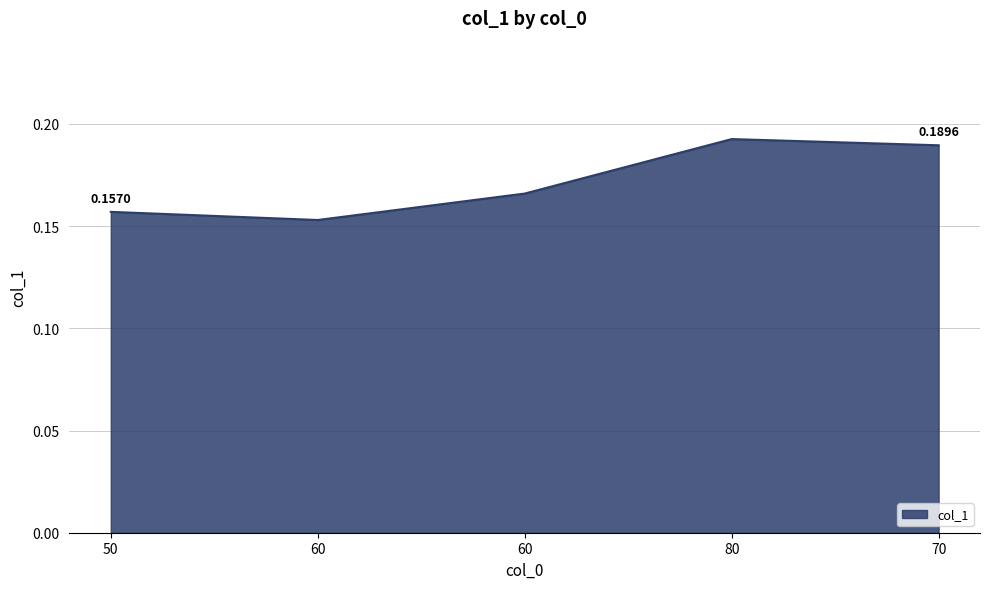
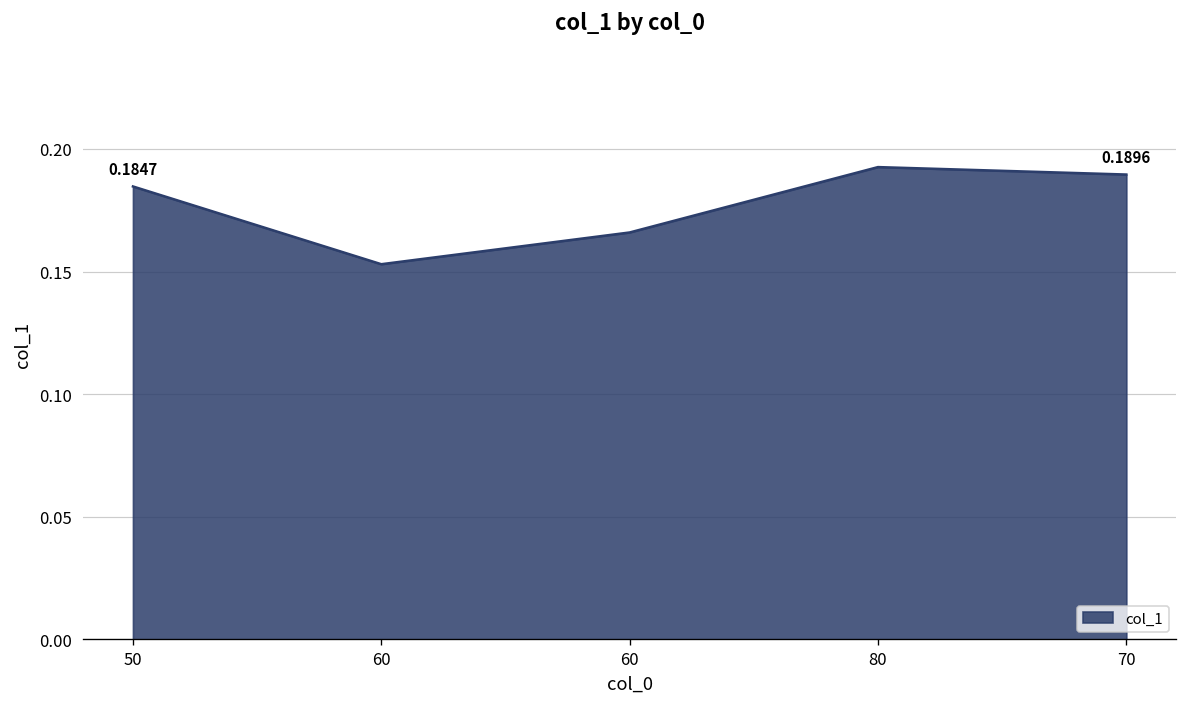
50: 0.1570 -> 0.1847
